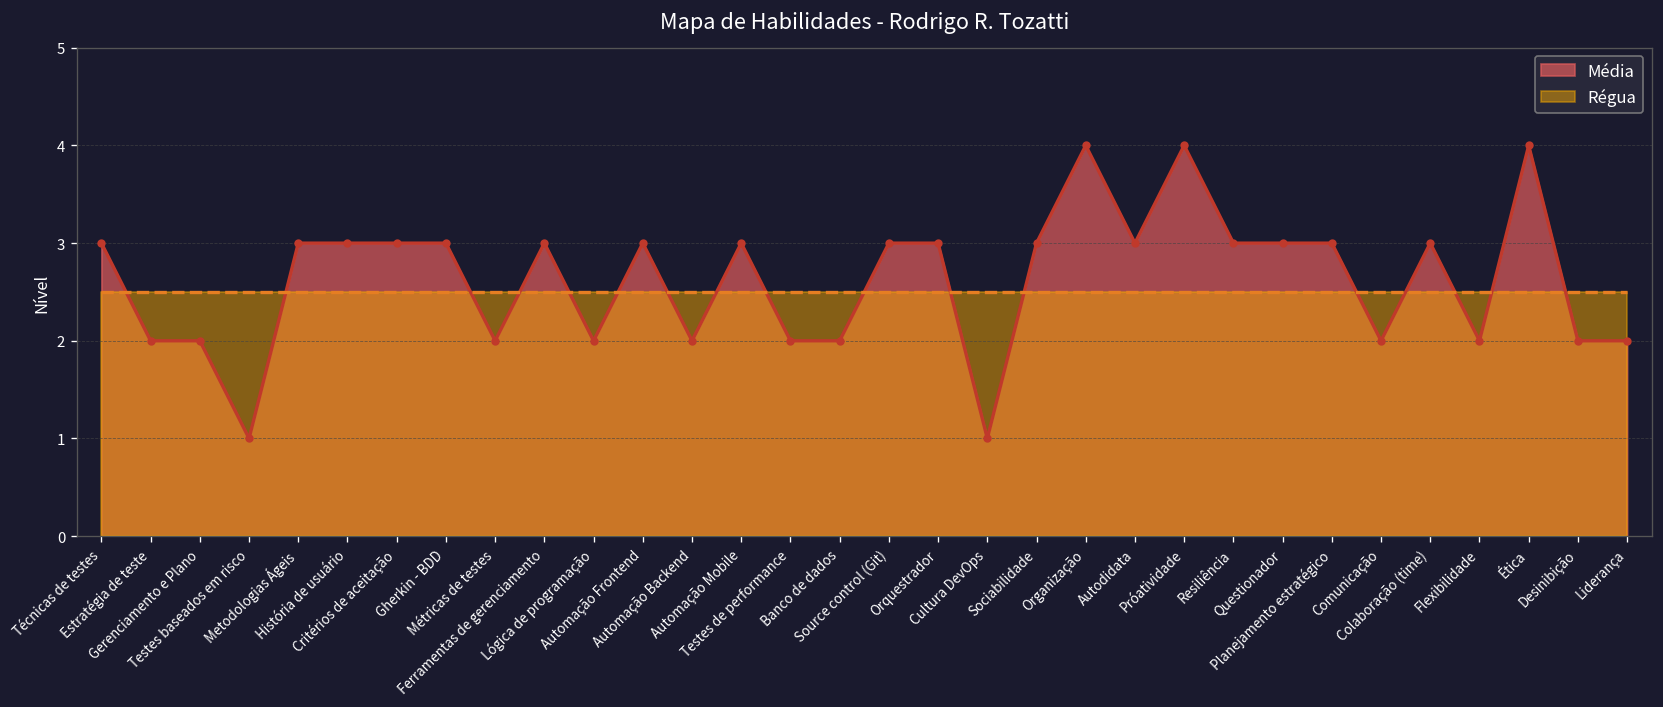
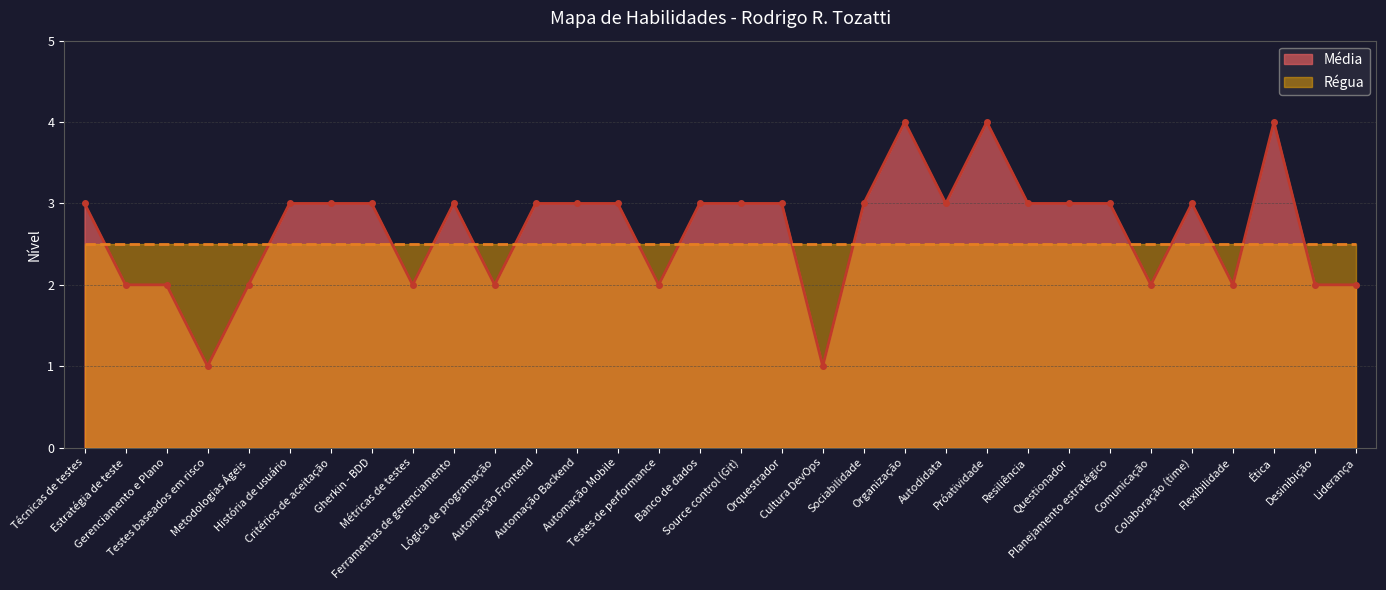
Média, Metodologias Ágeis: 3 -> 2
Média, Automação Backend: 2 -> 3
Média, Banco de dados: 2 -> 3
